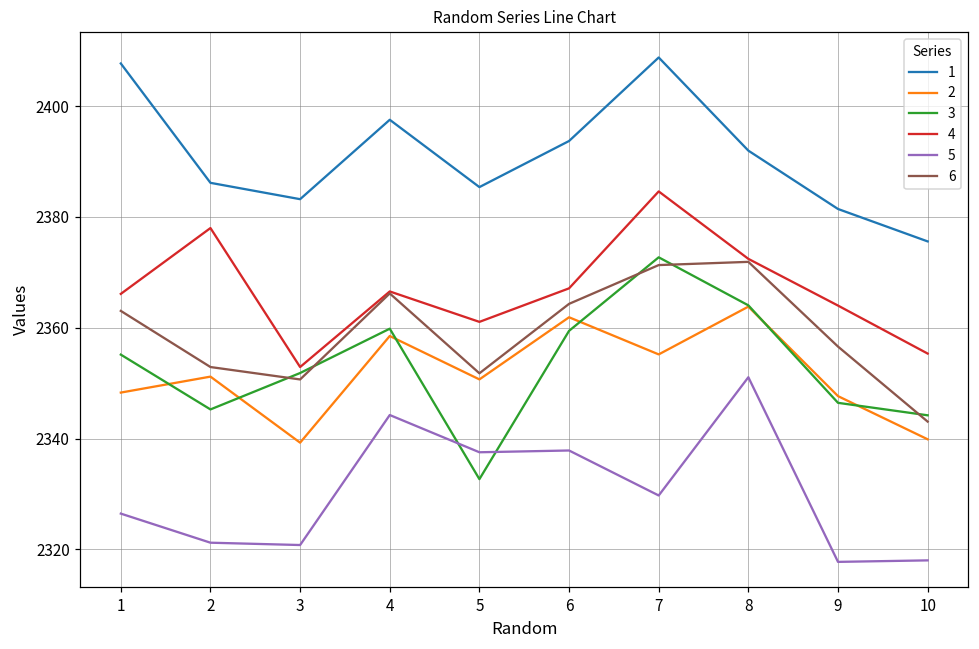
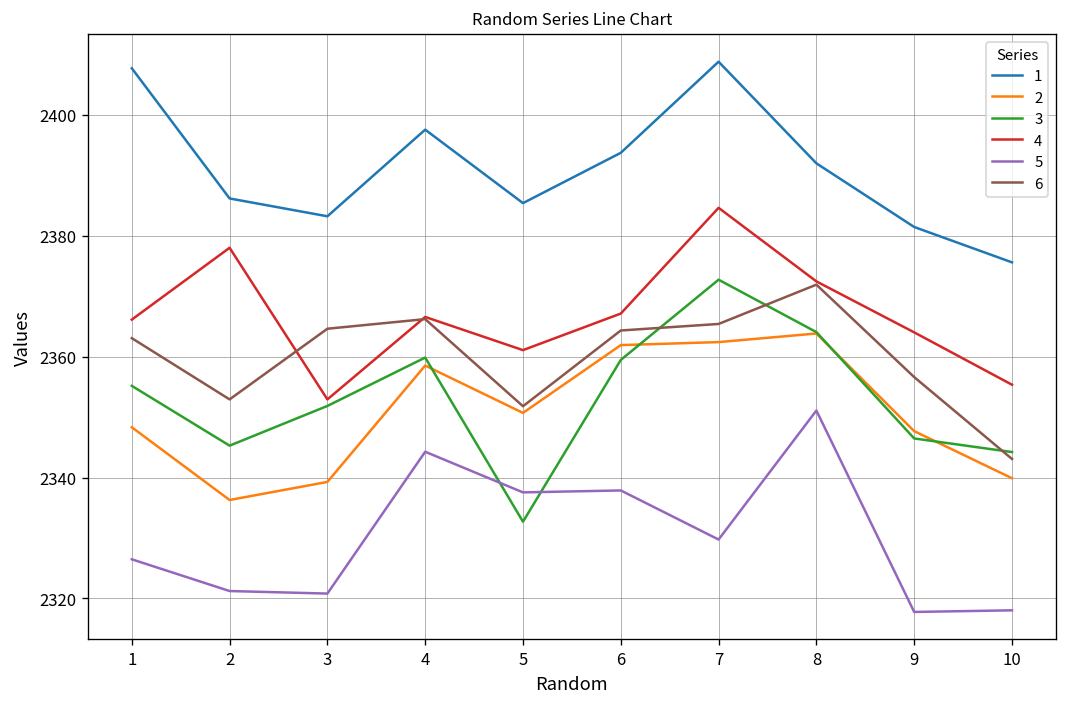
2, 2: 2351 -> 2336
6, 3: 2351 -> 2365
2, 7: 2355 -> 2362
6, 7: 2371 -> 2365
